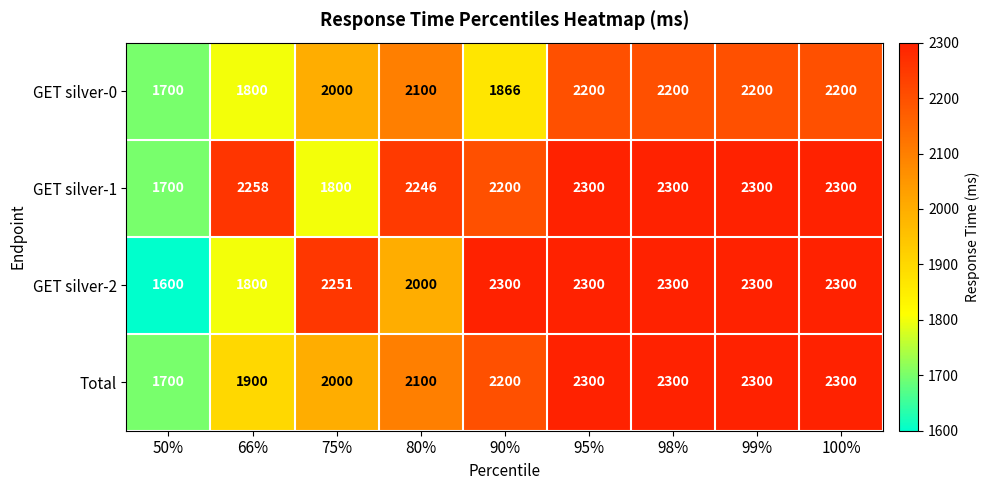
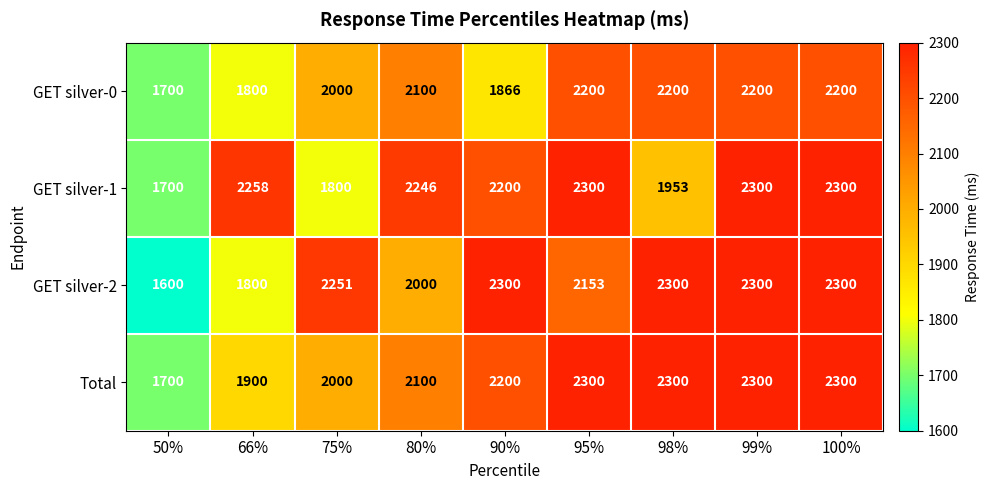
GET silver-1, 98%: 2300 -> 1953
GET silver-2, 95%: 2300 -> 2153
